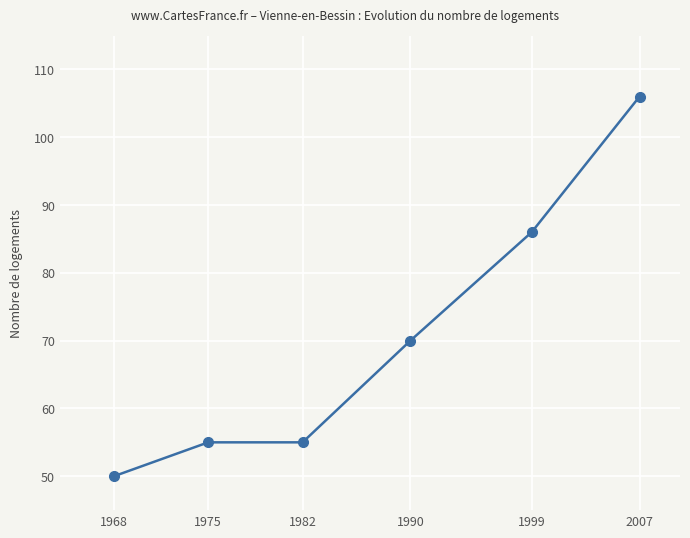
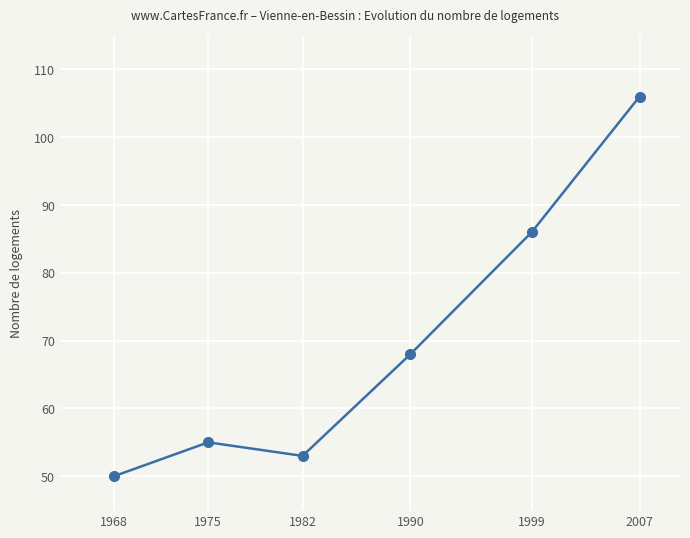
1982: 55 -> 53
1990: 70 -> 68
